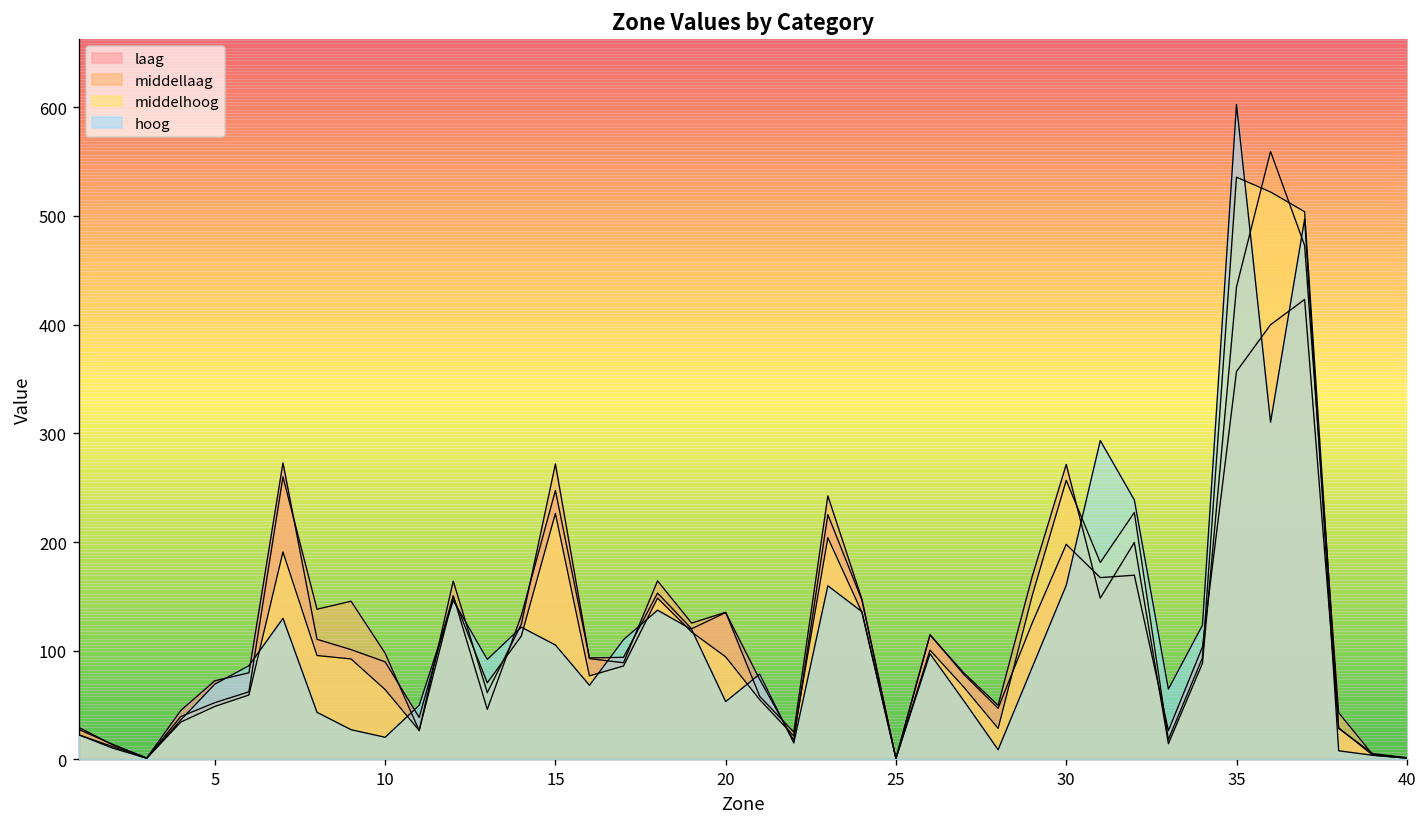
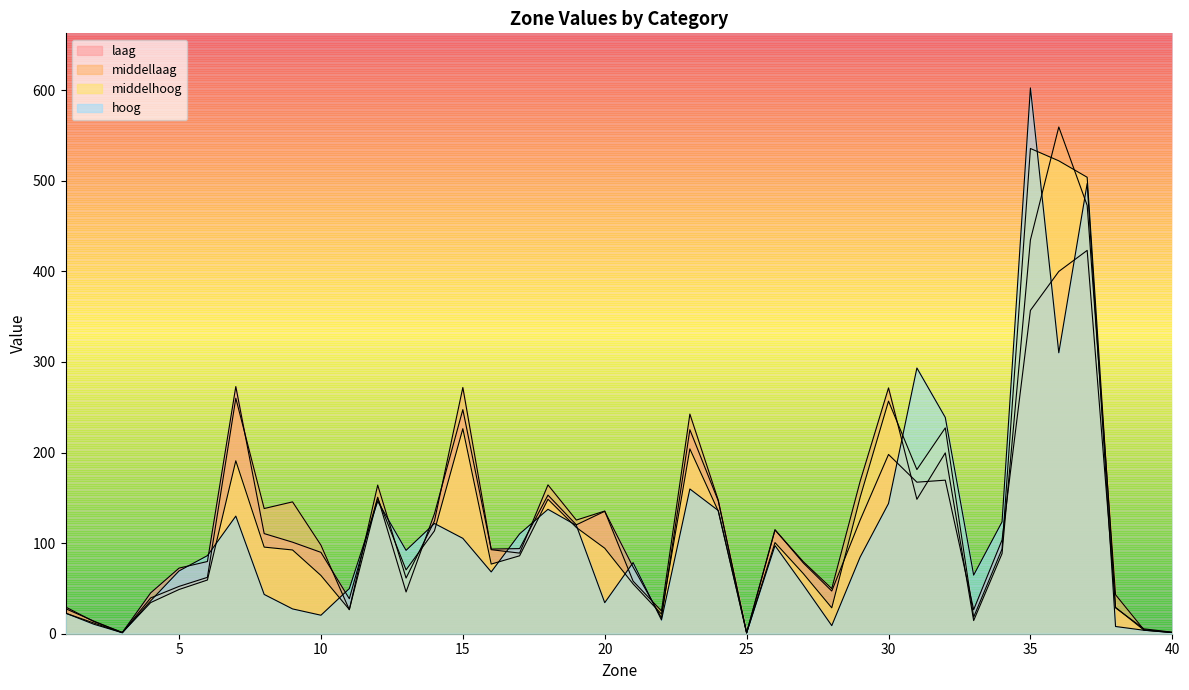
hoog, 20: 50 -> 30
hoog, 30: 160 -> 140
